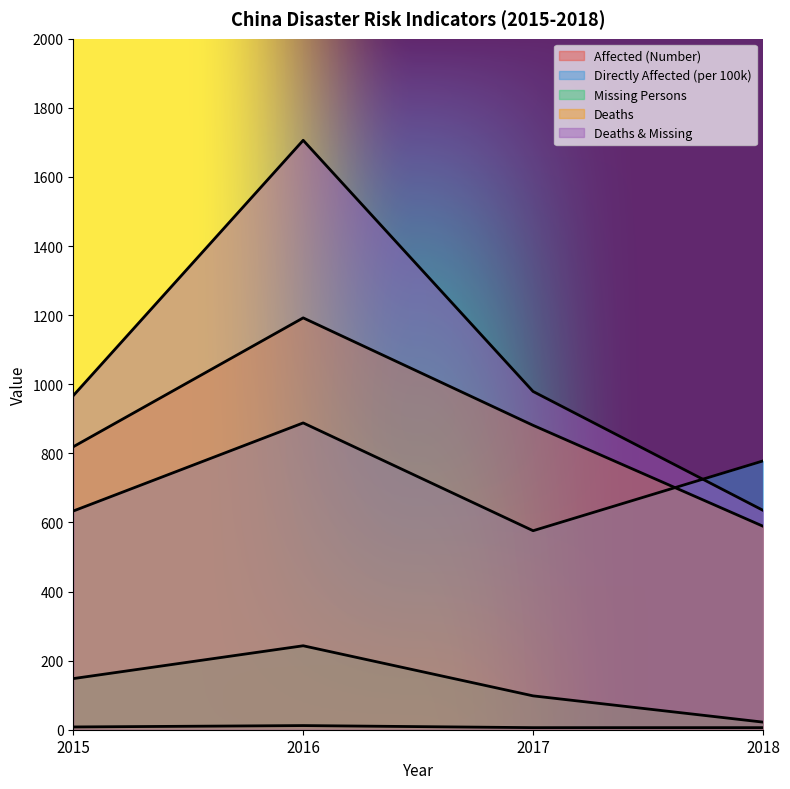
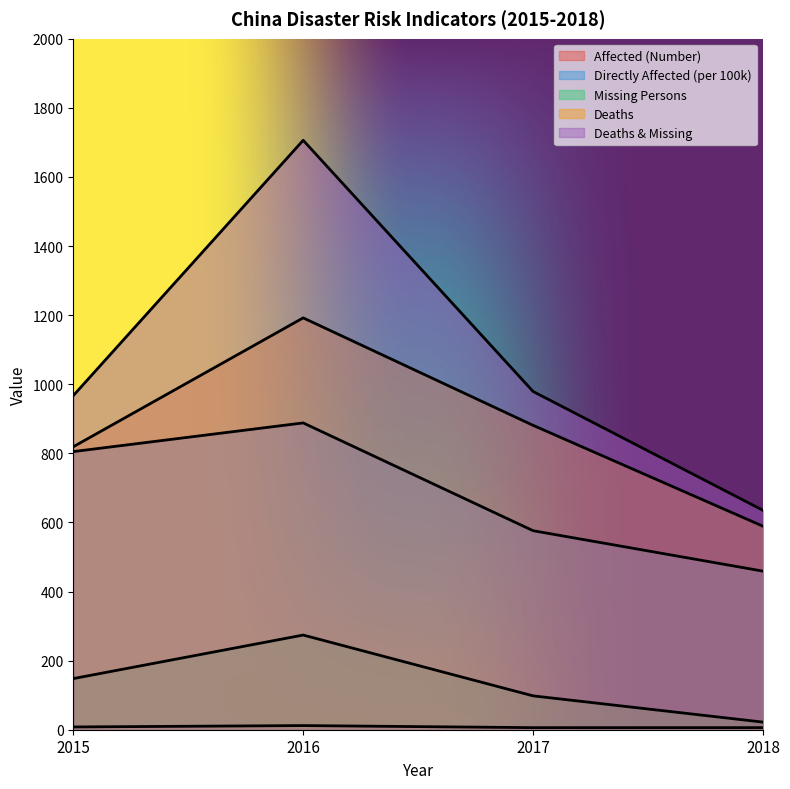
Directly Affected (per 100k), 2015: 630 -> 810
Missing Persons, 2016: 240 -> 270
Directly Affected (per 100k), 2018: 780 -> 460
